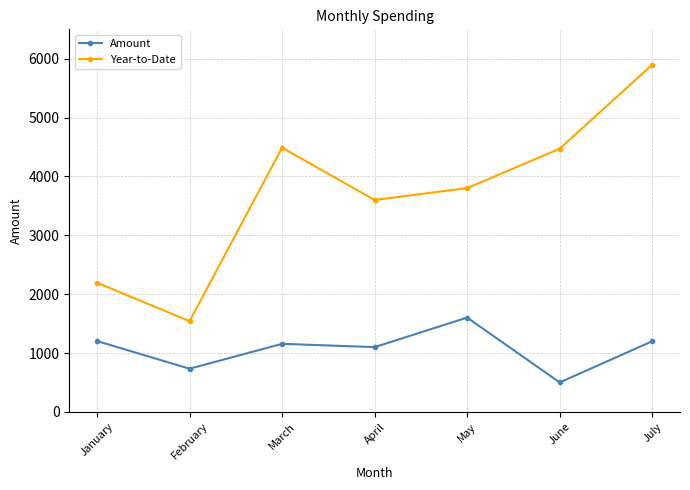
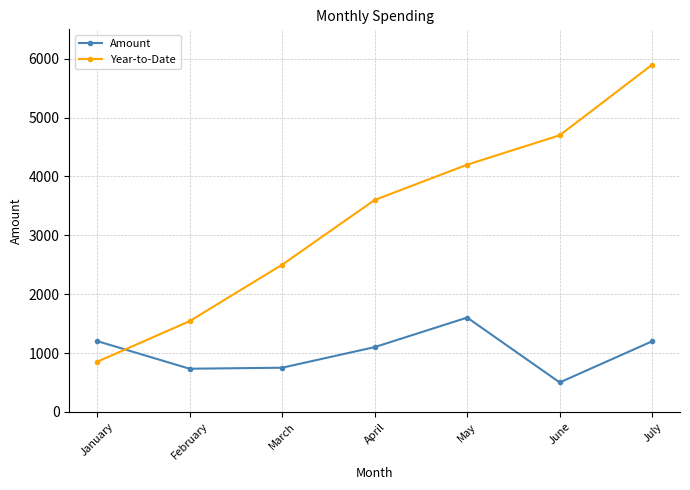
Year-to-Date, January: 2200 -> 900
Amount, March: 1200 -> 800
Year-to-Date, March: 4500 -> 2500
Year-to-Date, May: 3800 -> 4200
Year-to-Date, June: 4500 -> 4700
